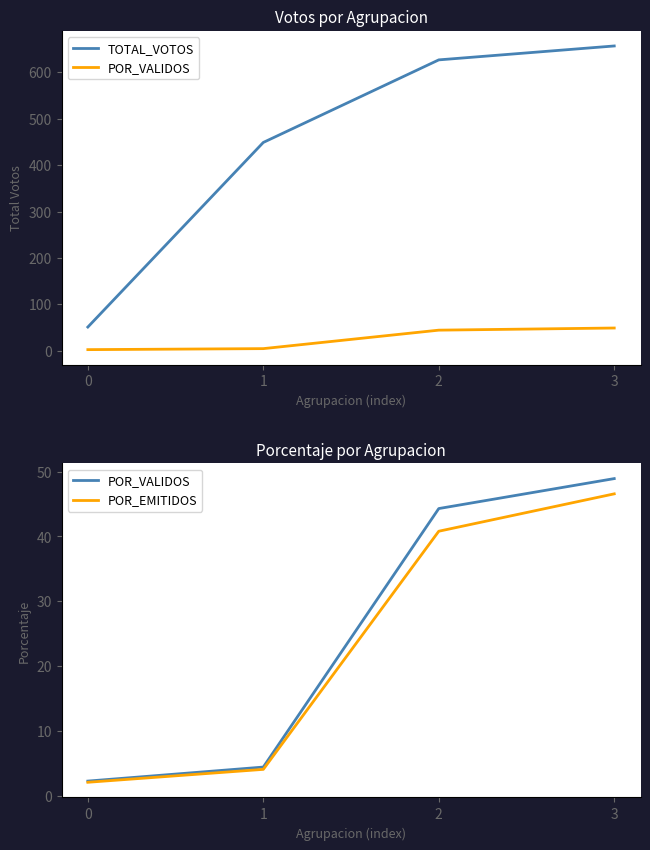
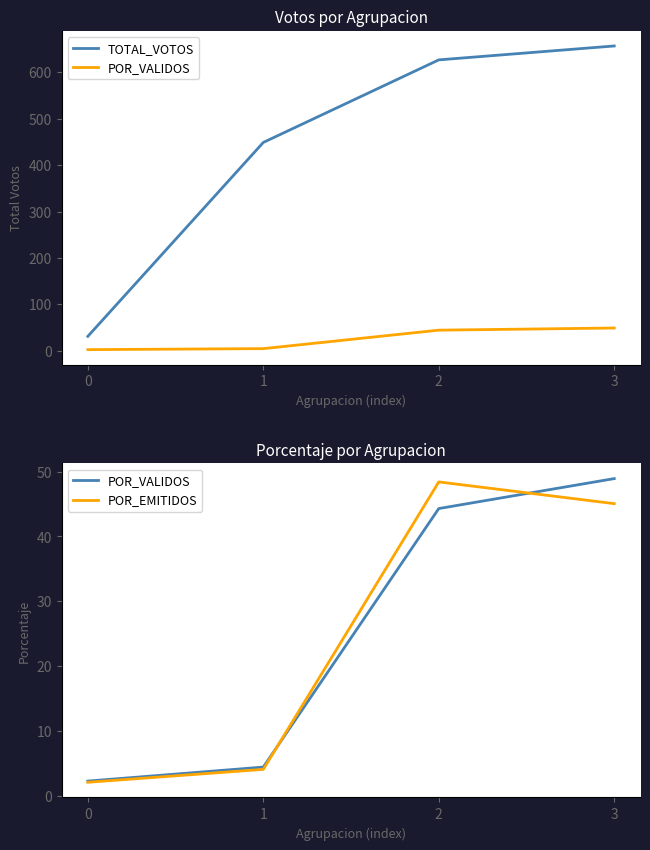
Votos por Agrupacion, TOTAL_VOTOS, 0: 50 -> 30
Porcentaje por Agrupacion, POR_EMITIDOS, 2: 41 -> 48
Porcentaje por Agrupacion, POR_EMITIDOS, 3: 47 -> 45
